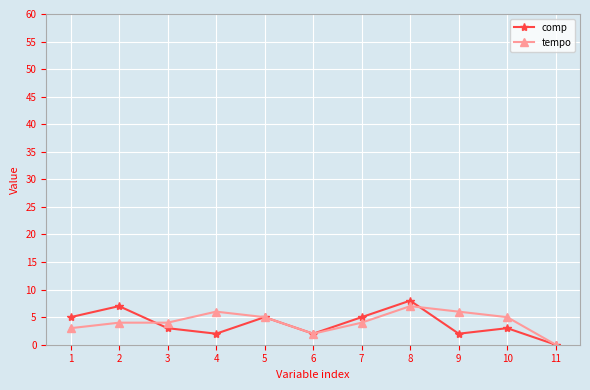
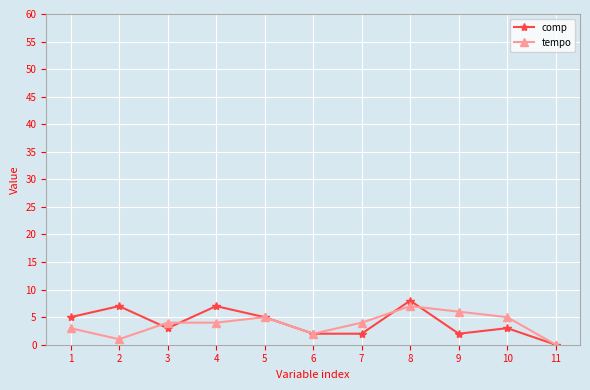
tempo, 2: 4 -> 1
comp, 4: 2 -> 7
tempo, 4: 6 -> 4
comp, 7: 5 -> 2
